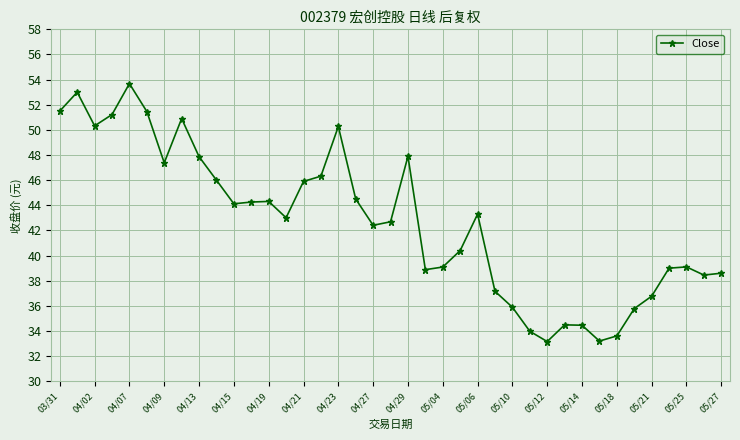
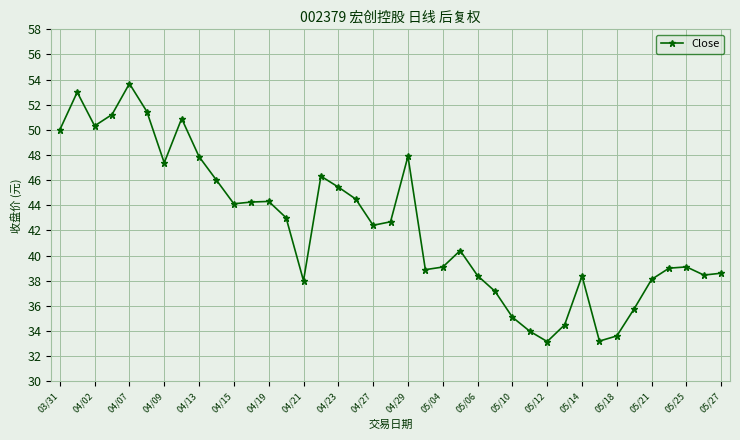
03/31: 51.5 -> 50.0
04/21: 45.9 -> 38.0
04/23: 50.3 -> 45.5
05/06: 43.3 -> 38.4
05/10: 35.9 -> 35.1
05/14: 34.5 -> 38.4
05/21: 36.8 -> 38.1
